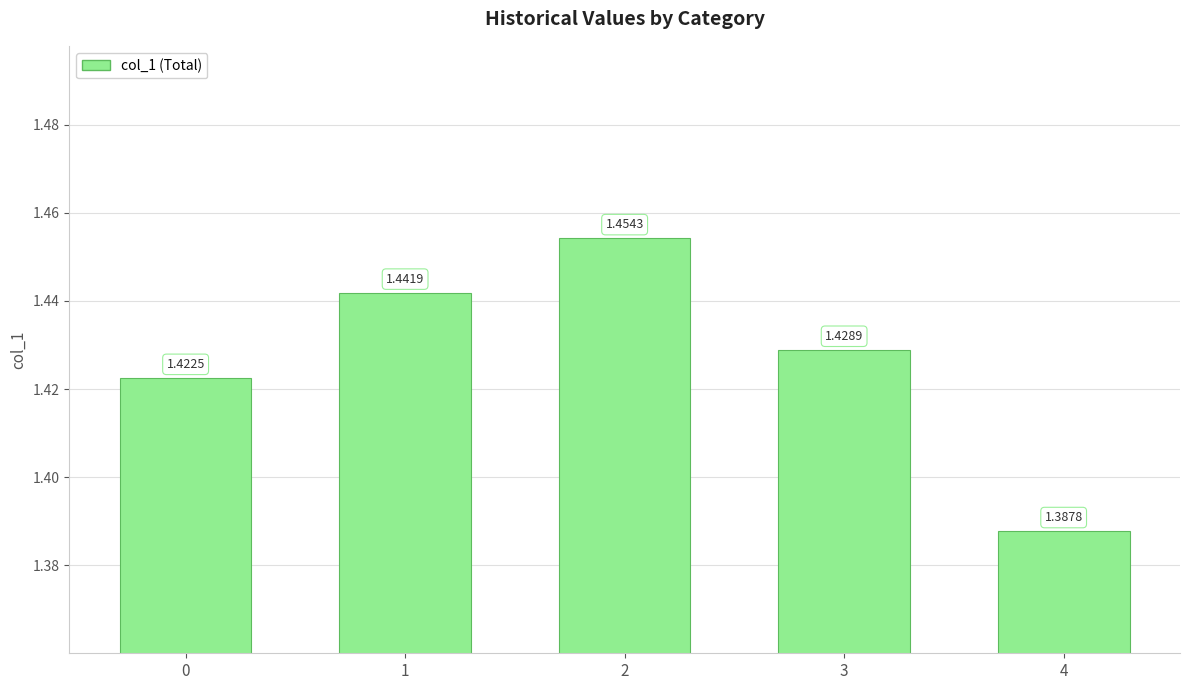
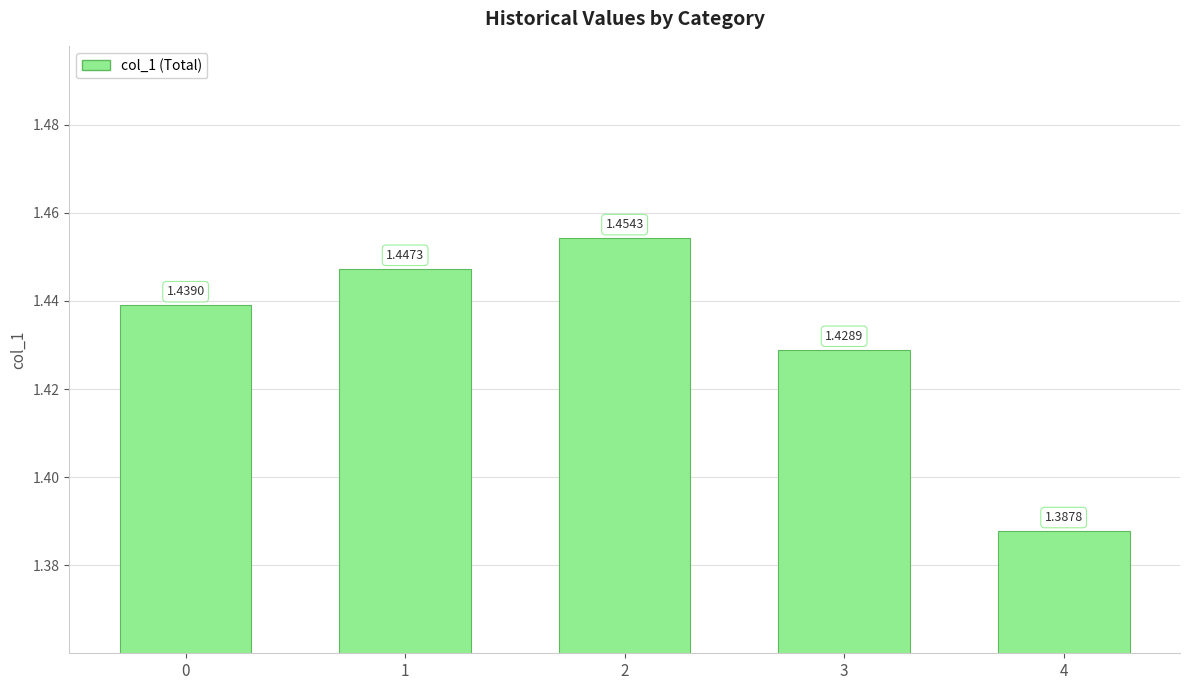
0: 1.4225 -> 1.4390
1: 1.4419 -> 1.4473
